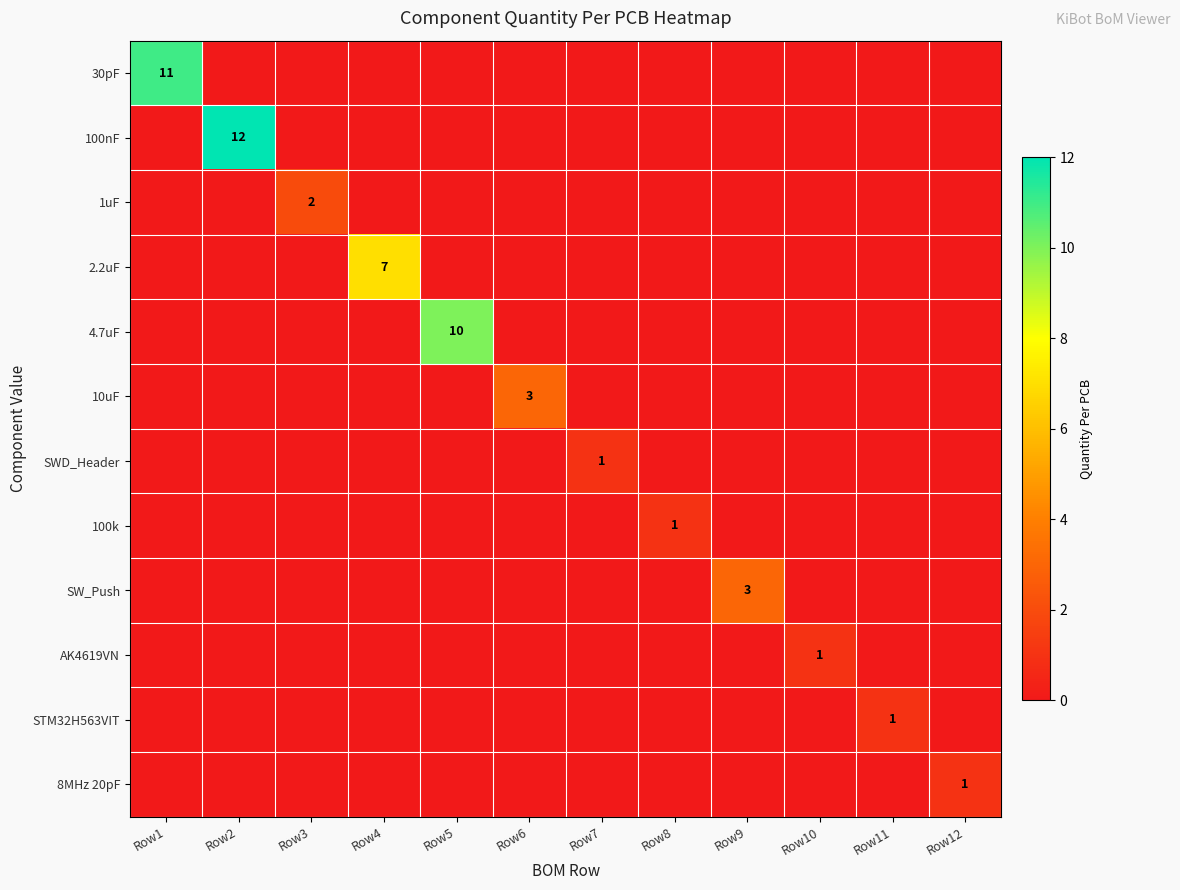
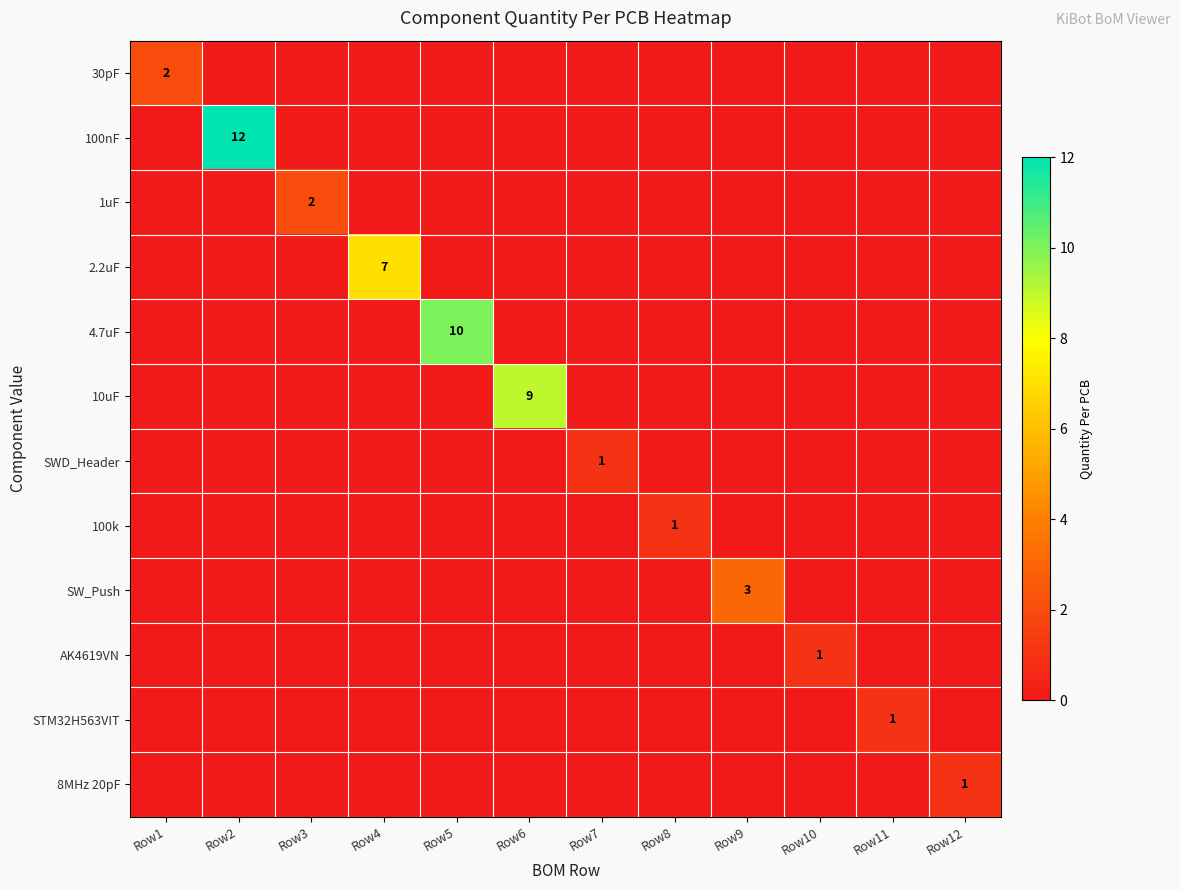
30pF, Row1: 11 -> 2
10uF, Row6: 3 -> 9
